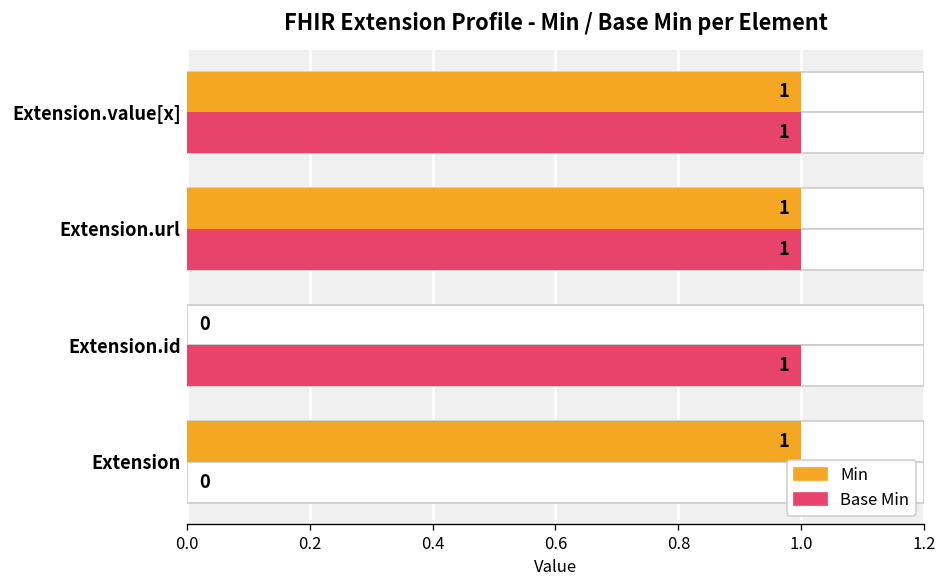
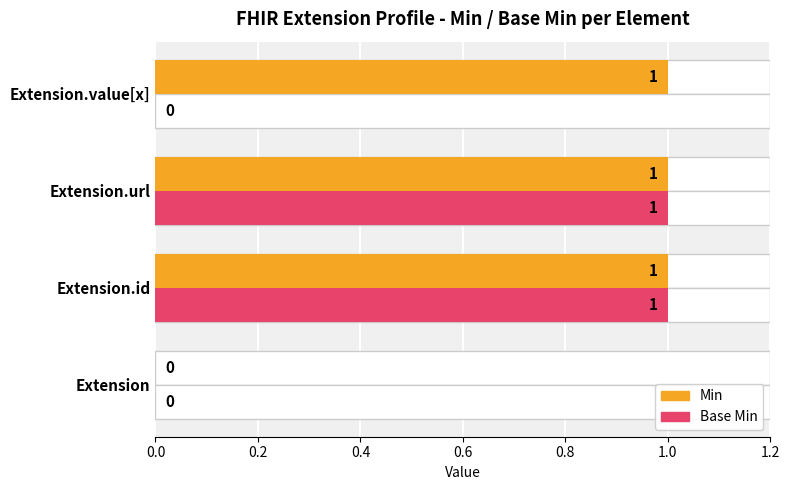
Base Min, Extension.value[x]: 1 -> 0
Min, Extension.id: 0 -> 1
Min, Extension: 1 -> 0
